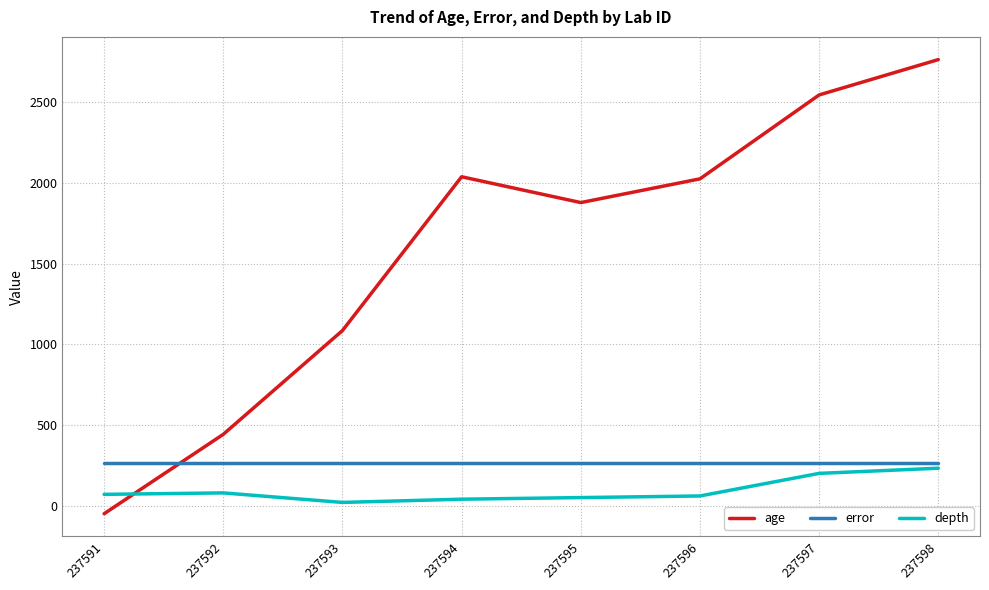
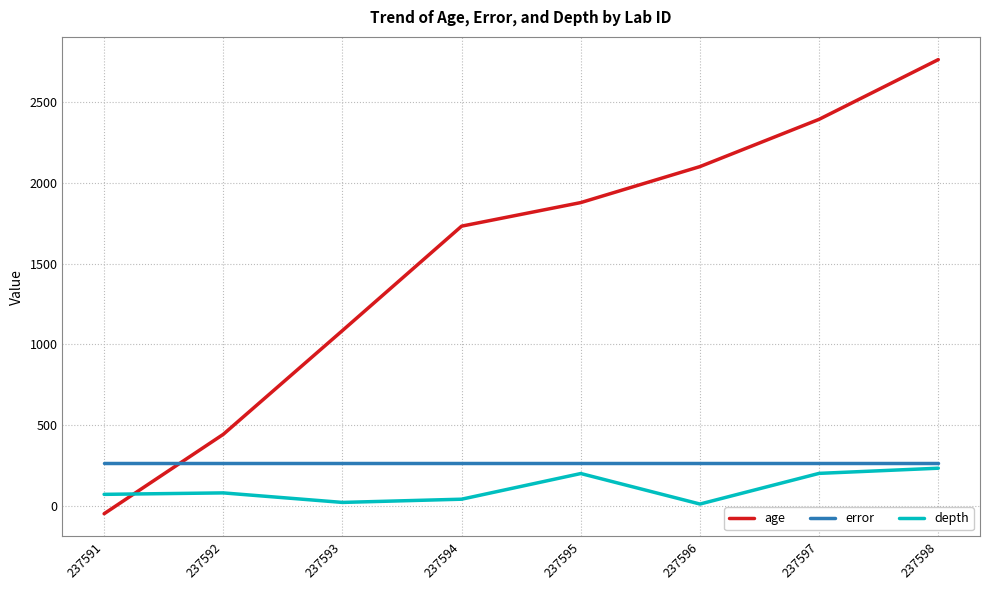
age, 237594: 2040 -> 1730
depth, 237595: 50 -> 200
age, 237596: 2030 -> 2100
depth, 237596: 60 -> 10
age, 237597: 2550 -> 2390
